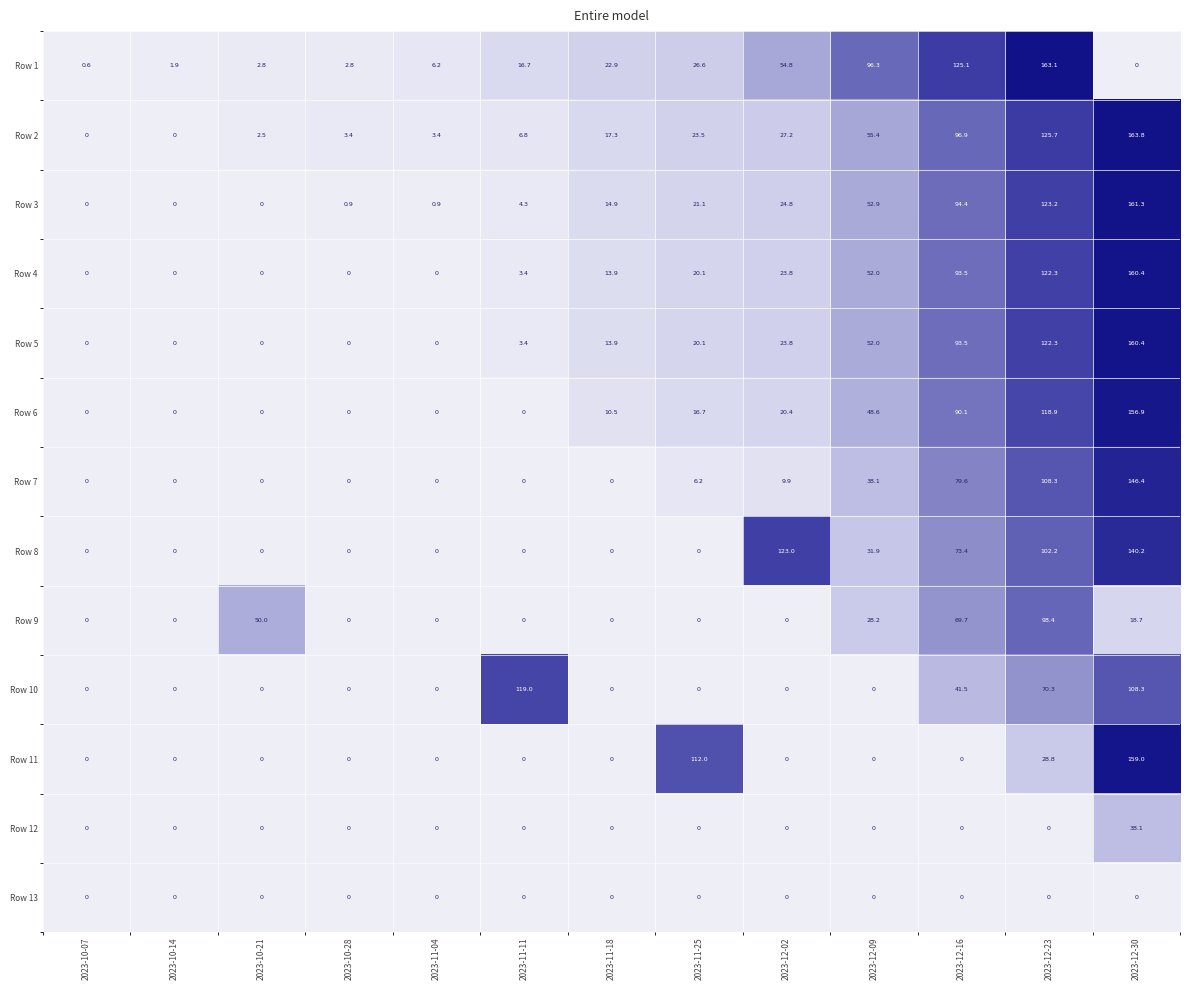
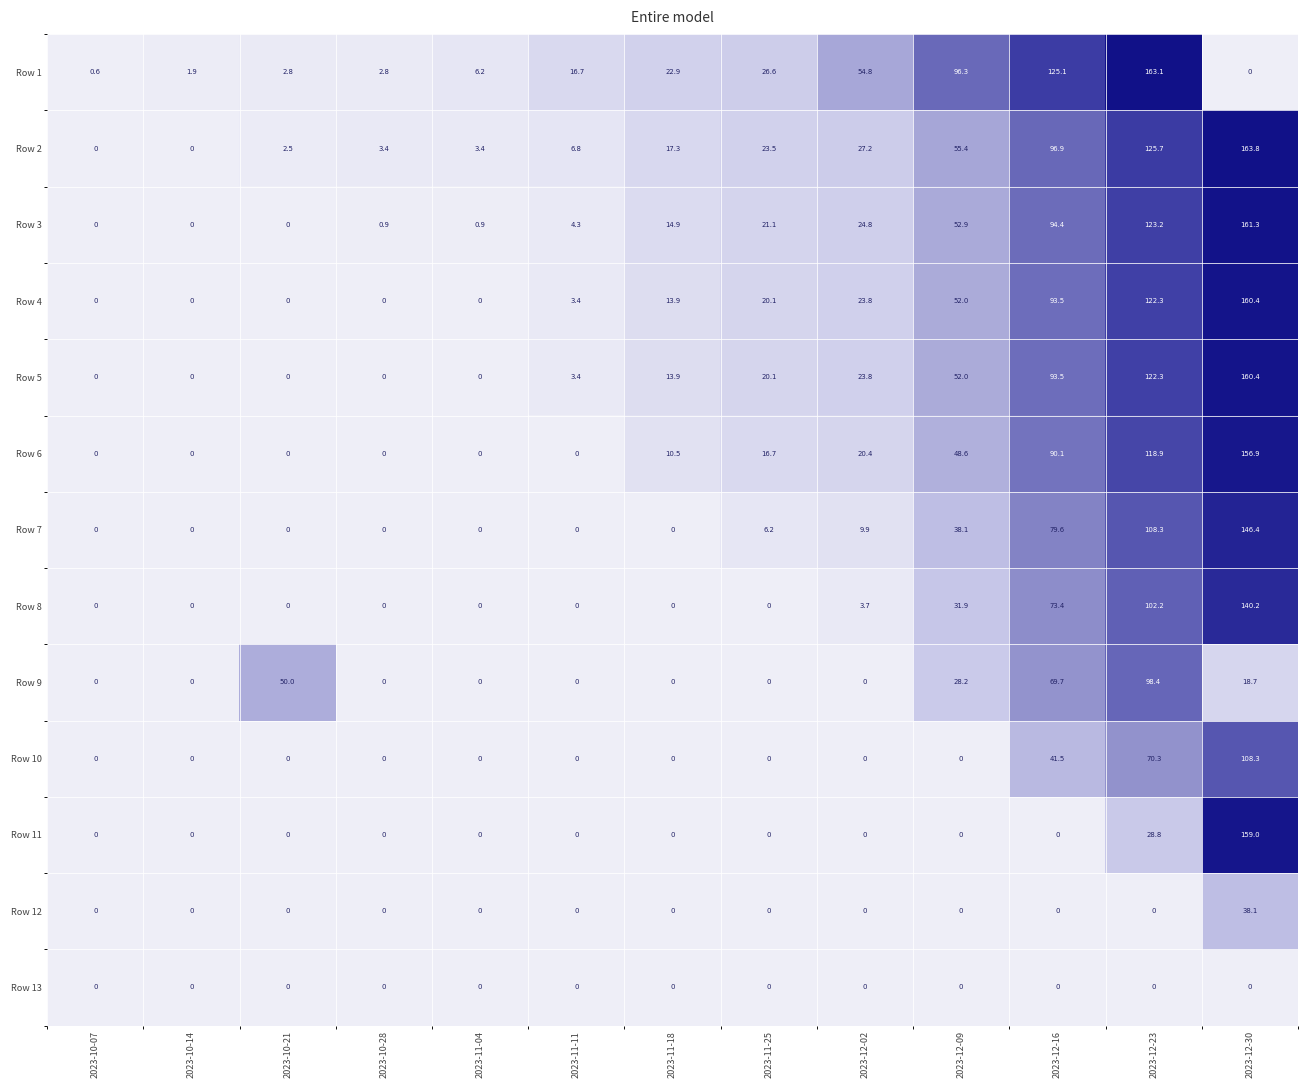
Row 8, 2023-12-02: 123.0 -> 3.7
Row 10, 2023-11-11: 119.0 -> 0
Row 11, 2023-11-25: 112.0 -> 0
